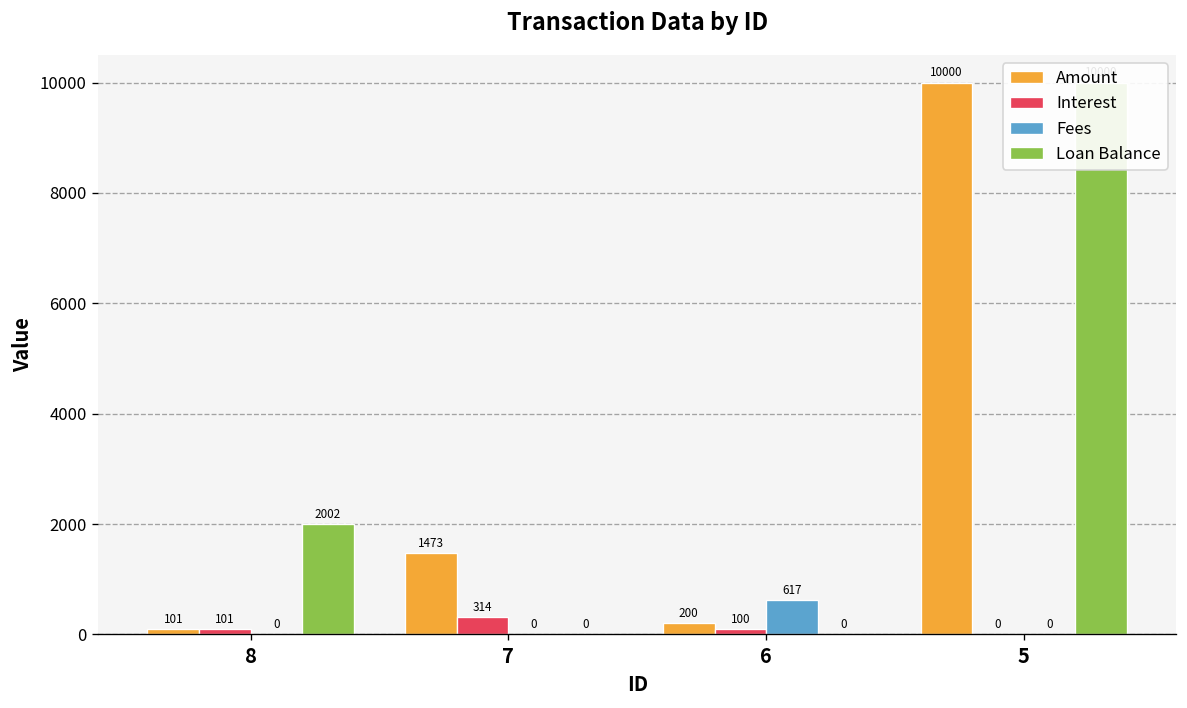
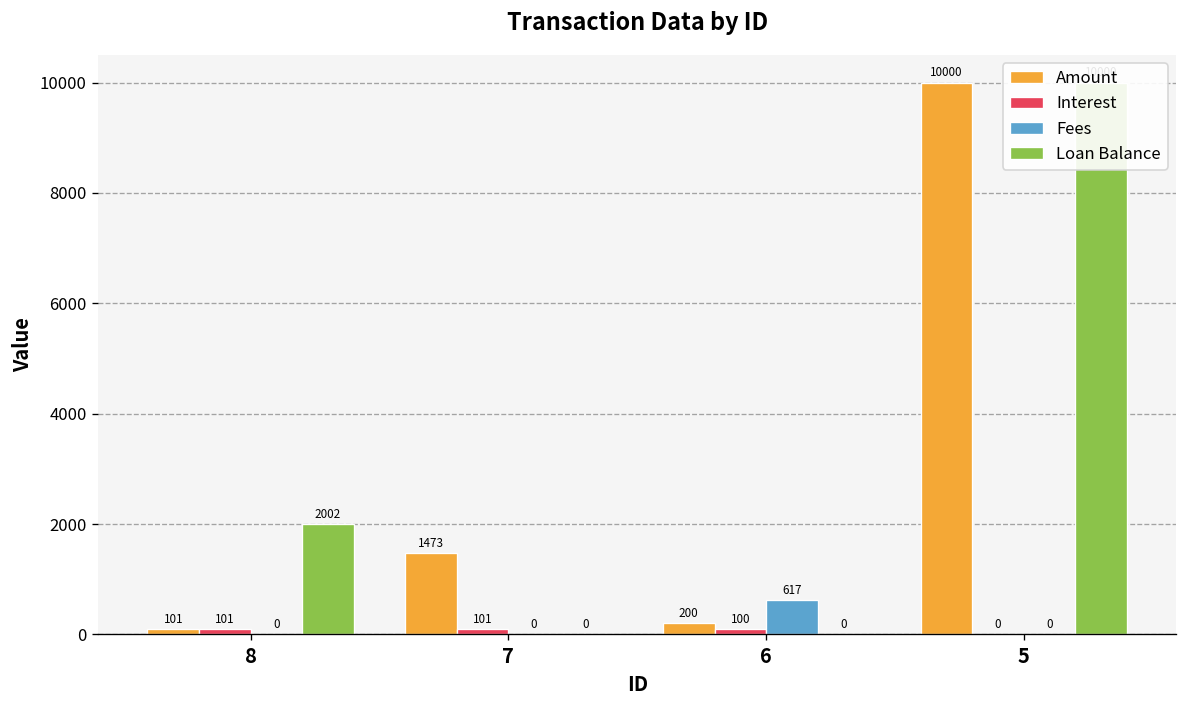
Interest, 7: 314 -> 101
